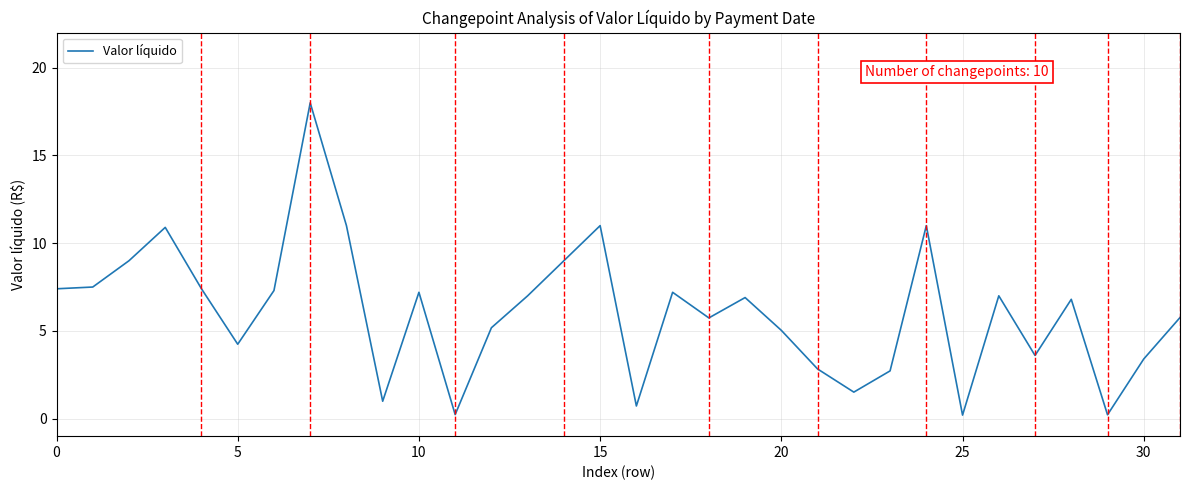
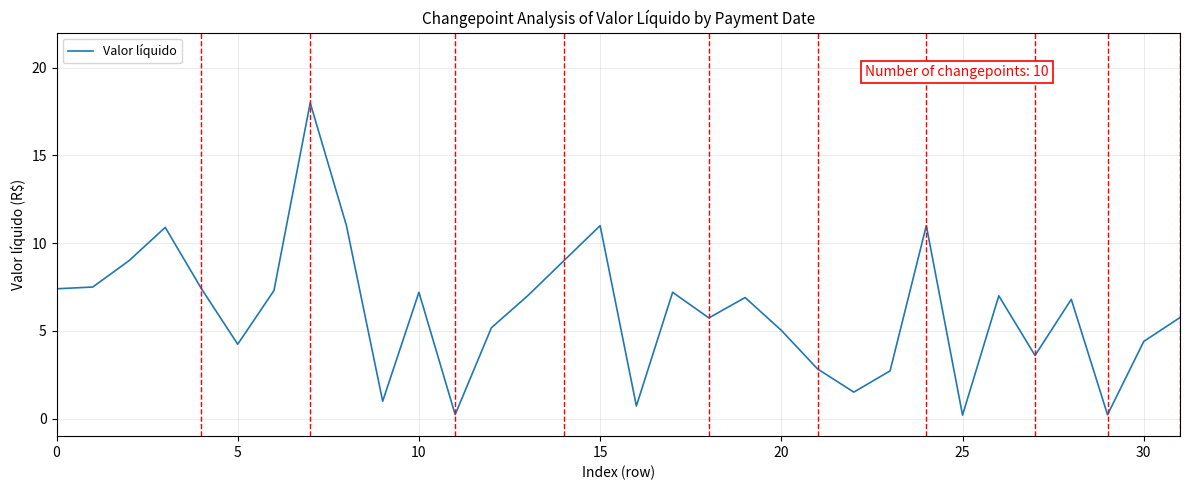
30: 3.4 -> 4.4
